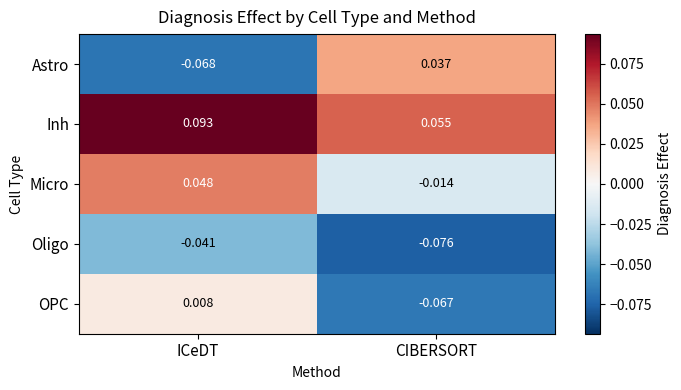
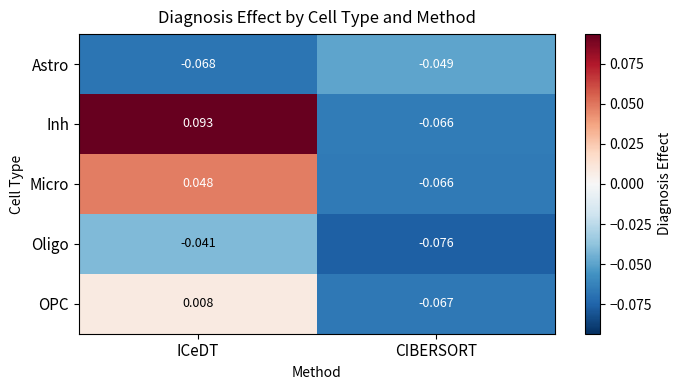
Astro, CIBERSORT: 0.037 -> -0.049
Inh, CIBERSORT: 0.055 -> -0.066
Micro, CIBERSORT: -0.014 -> -0.066
